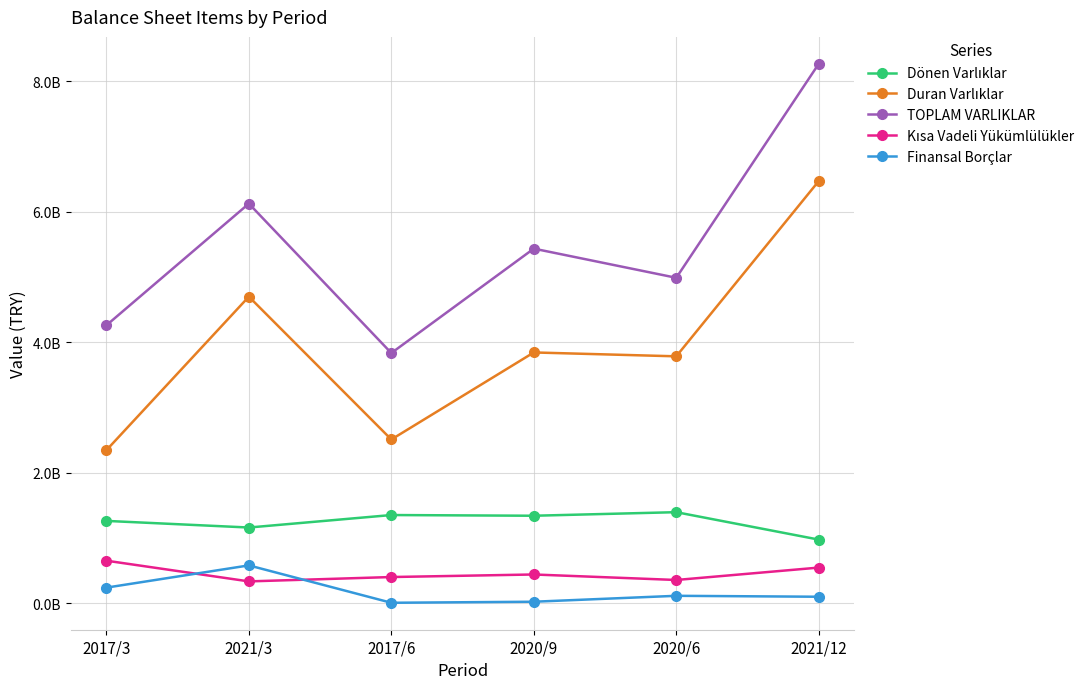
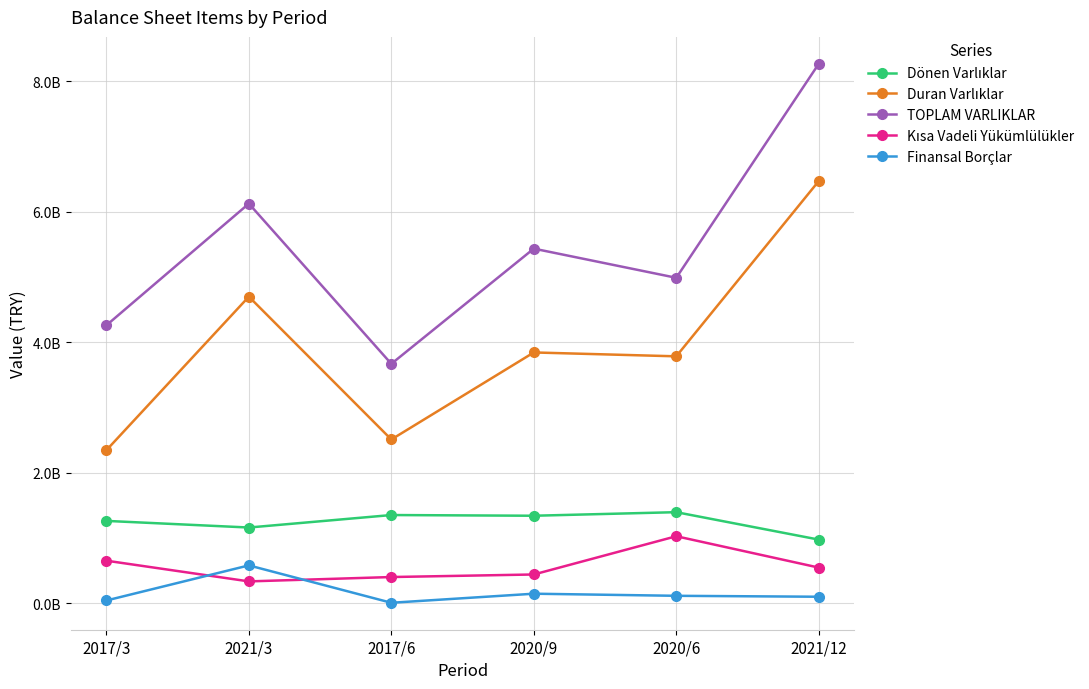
Finansal Borçlar, 2017/3: 200000000 -> 0
TOPLAM VARLIKLAR, 2017/6: 3800000000 -> 3700000000
Finansal Borçlar, 2020/9: 0 -> 100000000
Kısa Vadeli Yükümlülükler, 2020/6: 400000000 -> 1000000000
